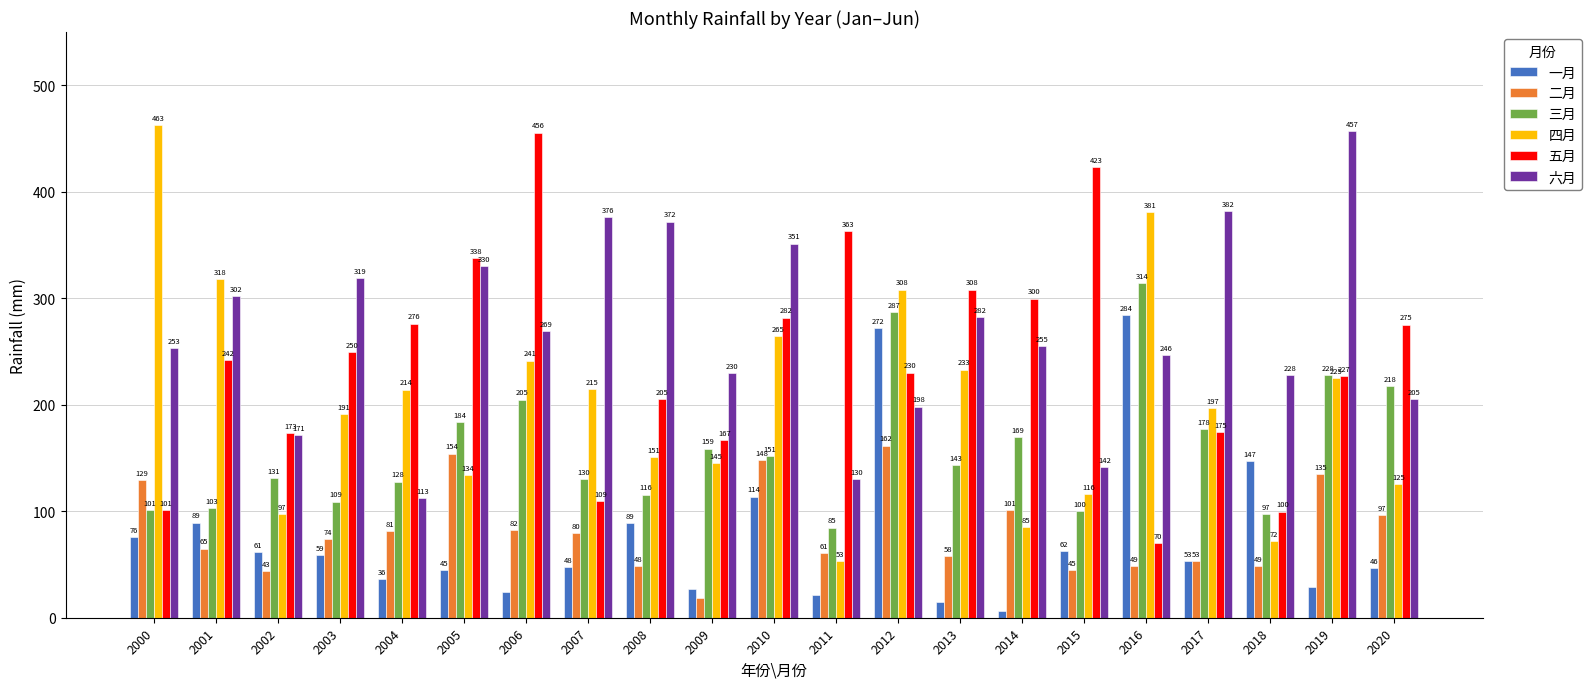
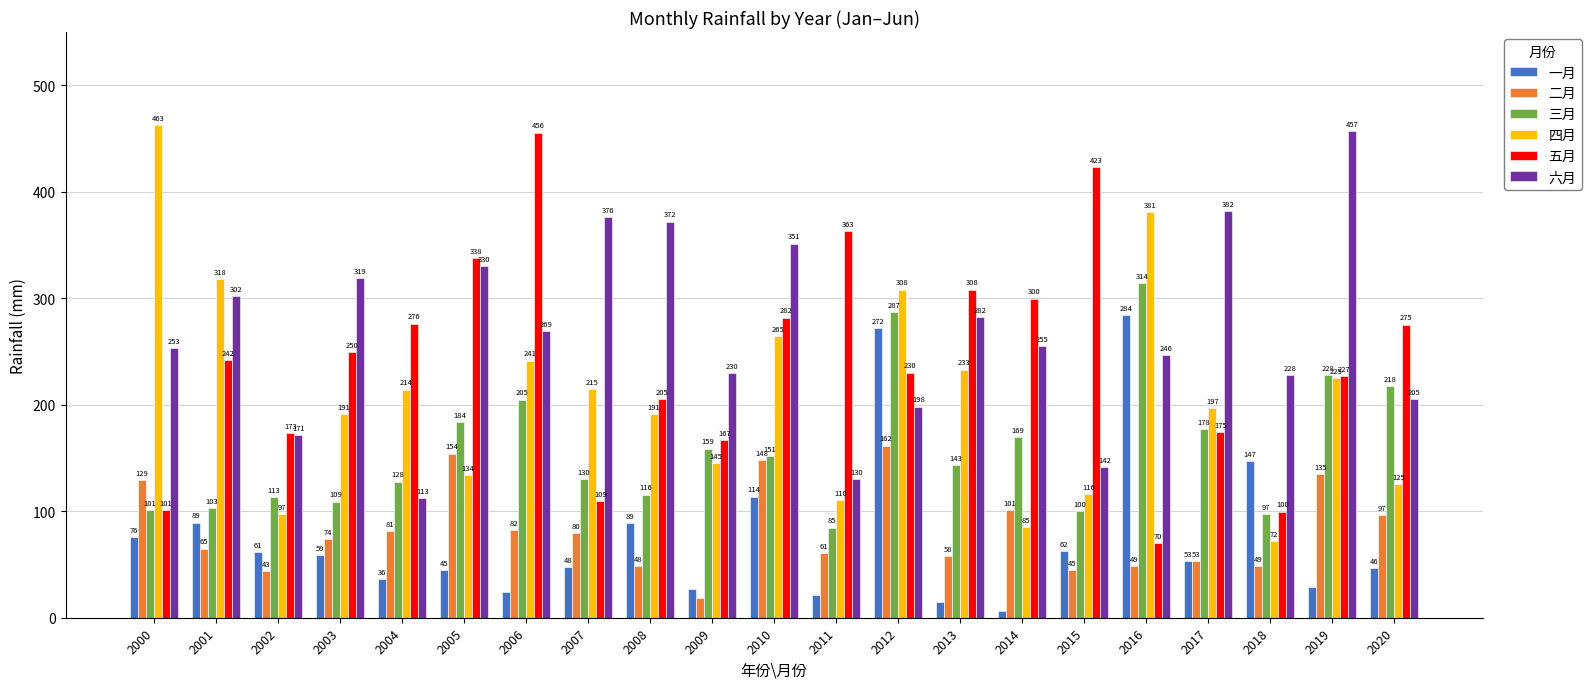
三月, 2002: 131 -> 113
四月, 2008: 151 -> 191
四月, 2011: 53 -> 110
